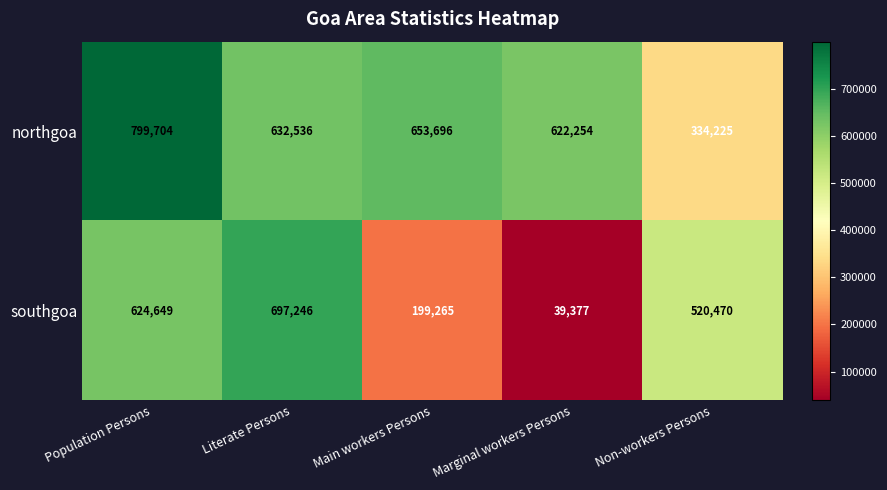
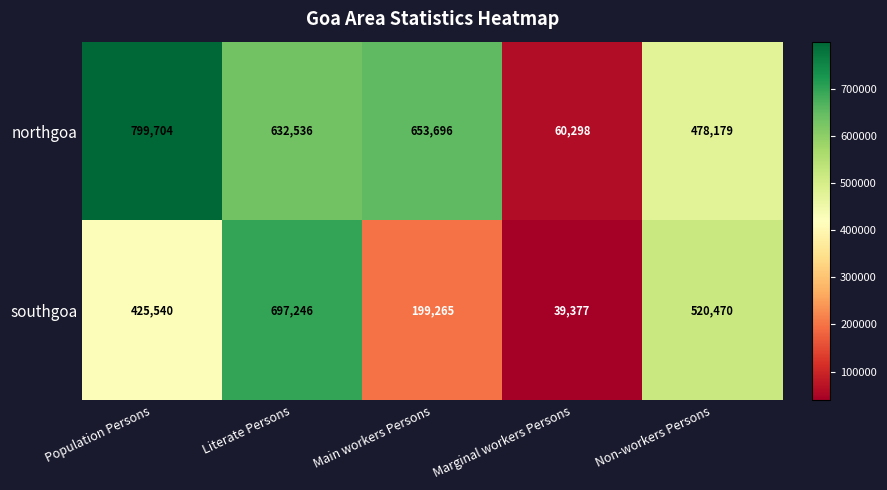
northgoa, Marginal workers Persons: 622,254 -> 60,298
northgoa, Non-workers Persons: 334,225 -> 478,179
southgoa, Population Persons: 624,649 -> 425,540
